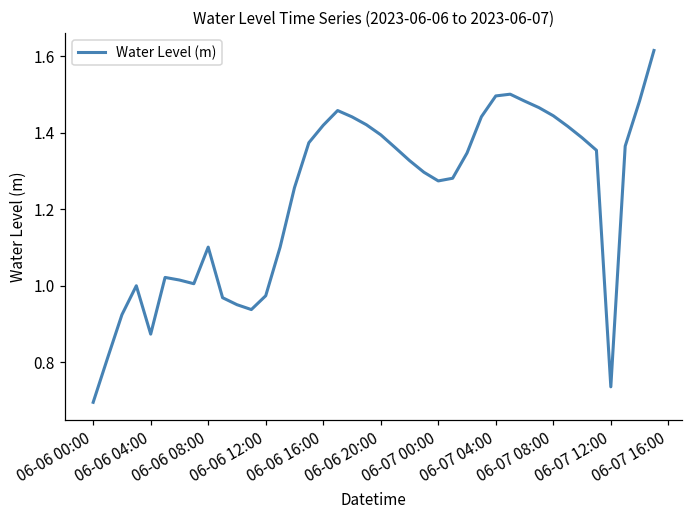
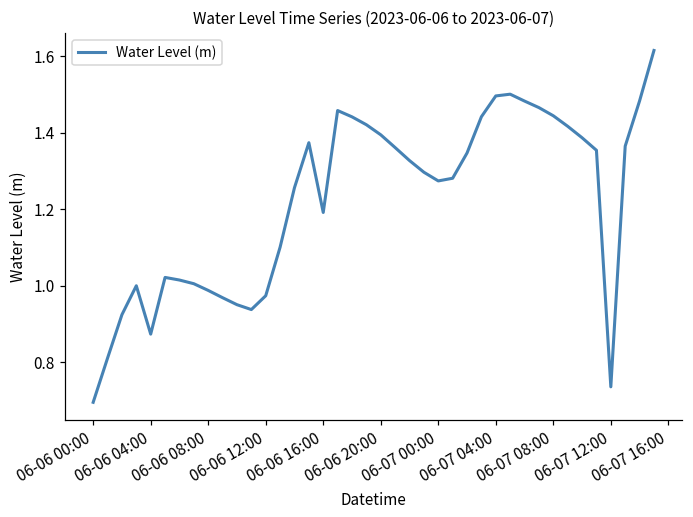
06-06 08:00: 1.10 -> 0.99
06-06 16:00: 1.42 -> 1.19
